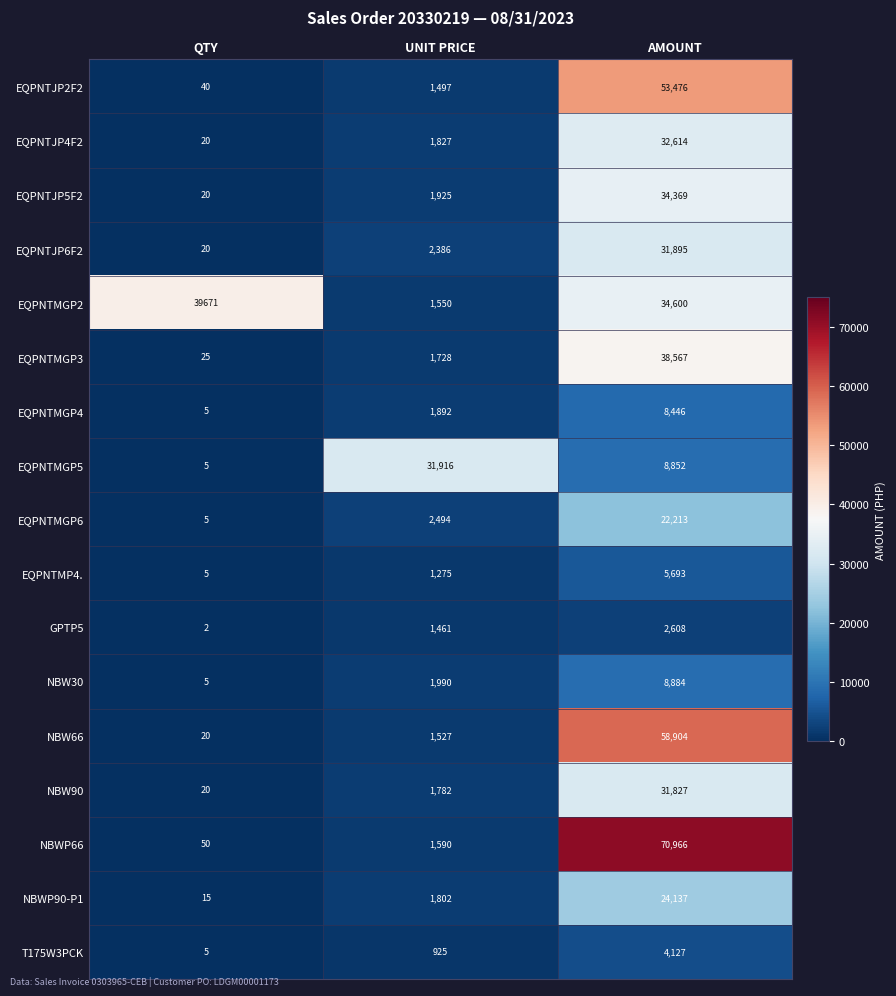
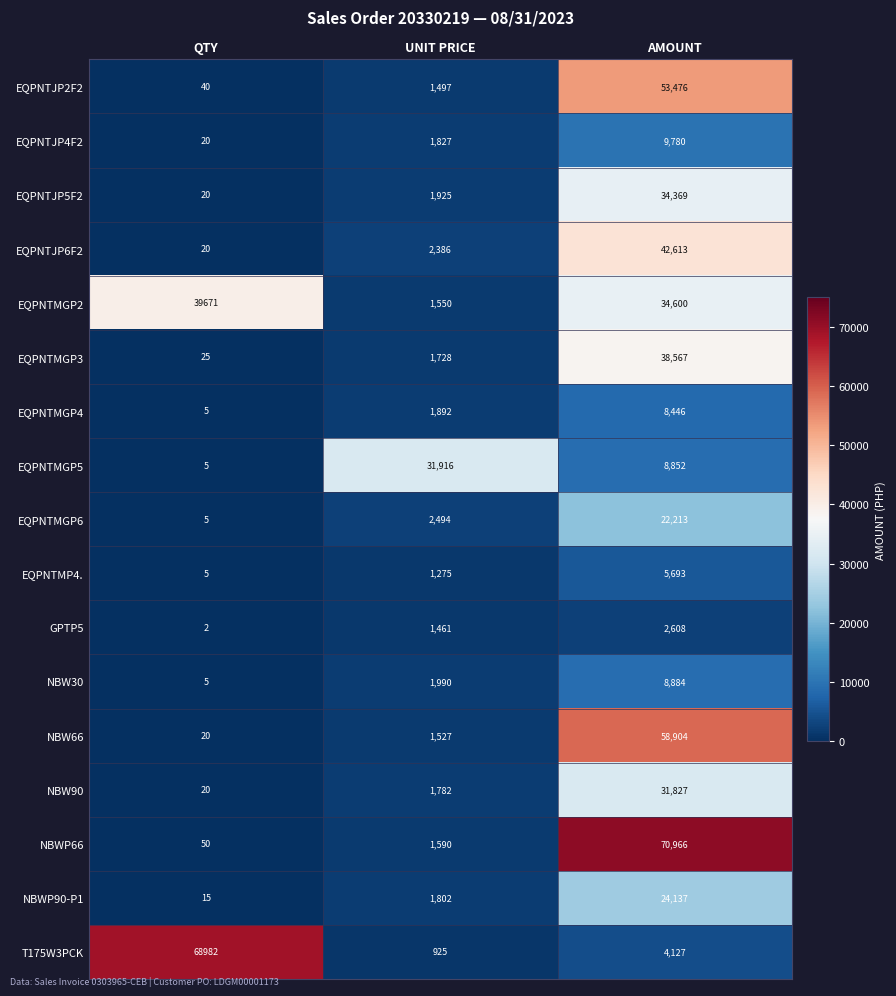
EQPNTJP4F2, AMOUNT: 32,614 -> 9,780
EQPNTJP6F2, AMOUNT: 31,895 -> 42,613
T175W3PCK, QTY: 5 -> 68982
